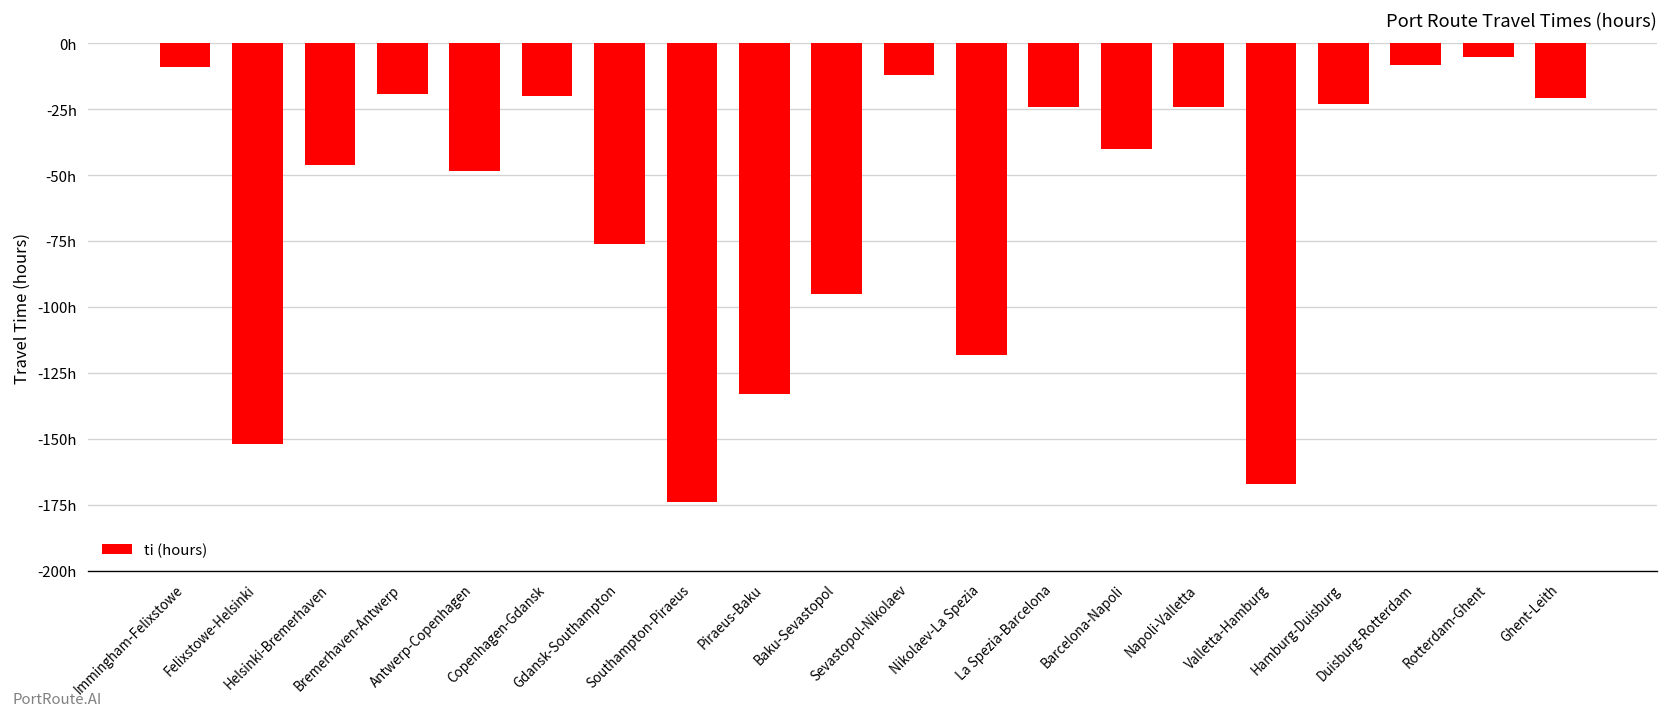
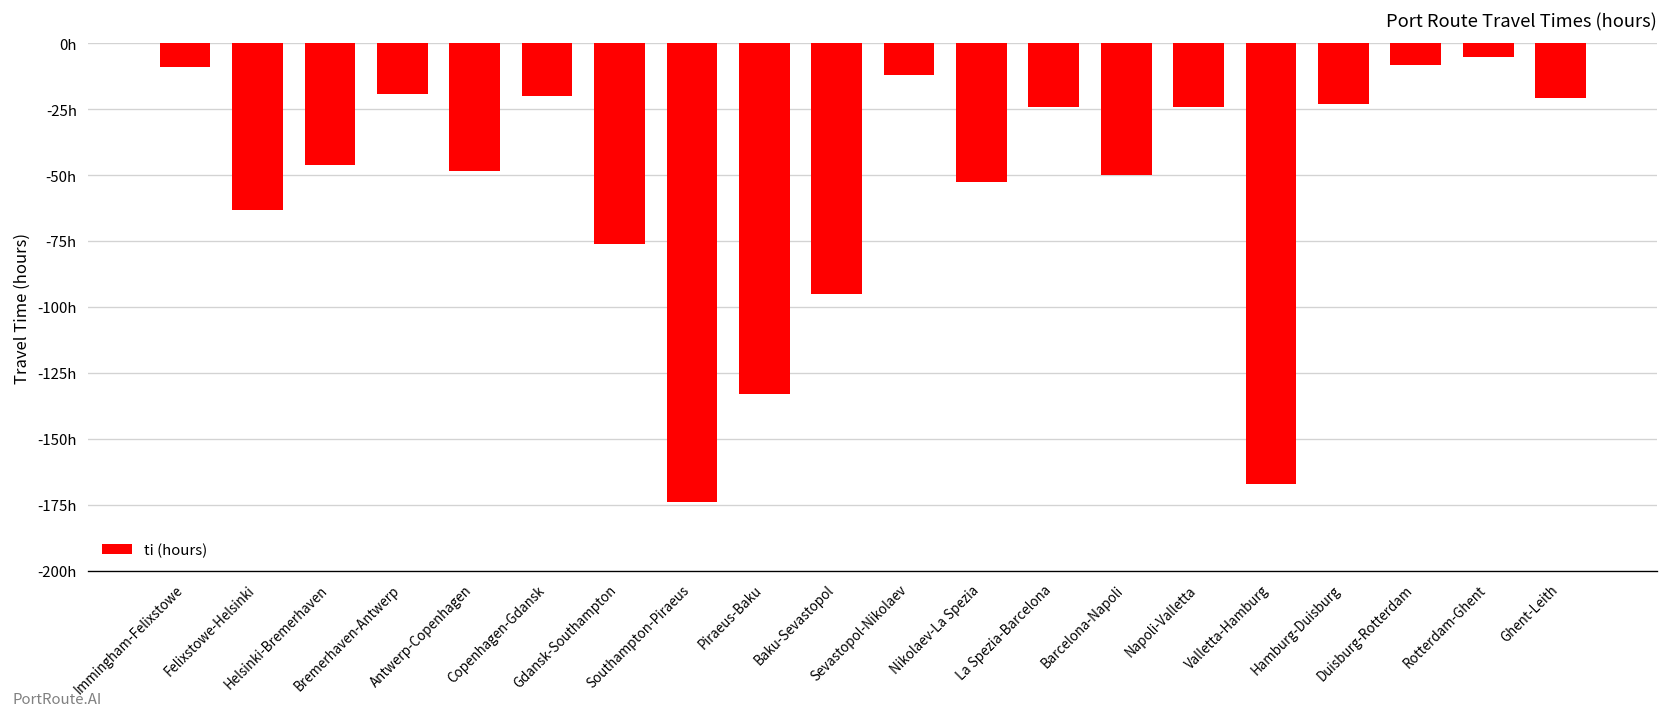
Felixstowe-Helsinki: -152h -> -63h
Nikolaev-La Spezia: -118h -> -53h
Barcelona-Napoli: -40h -> -50h
